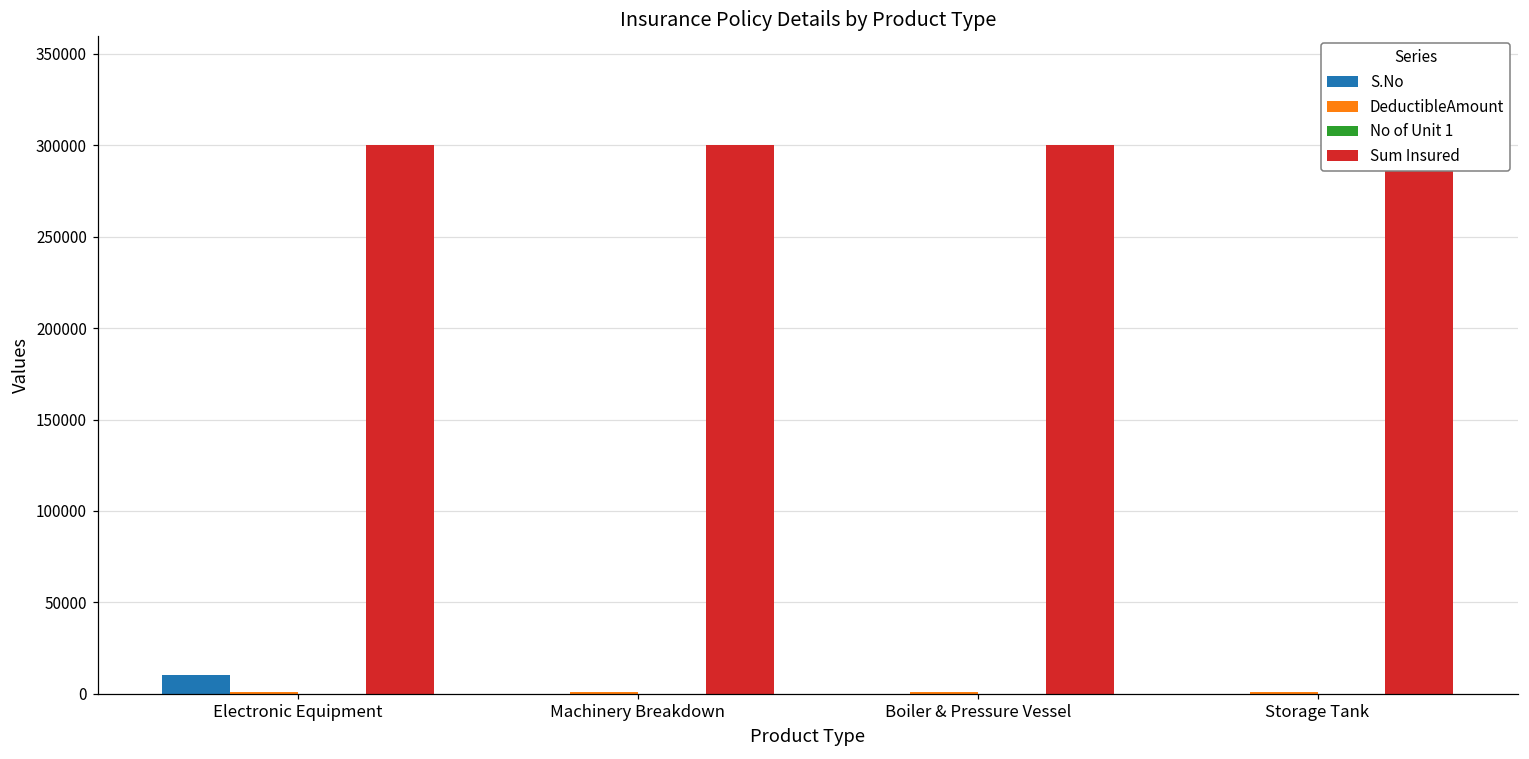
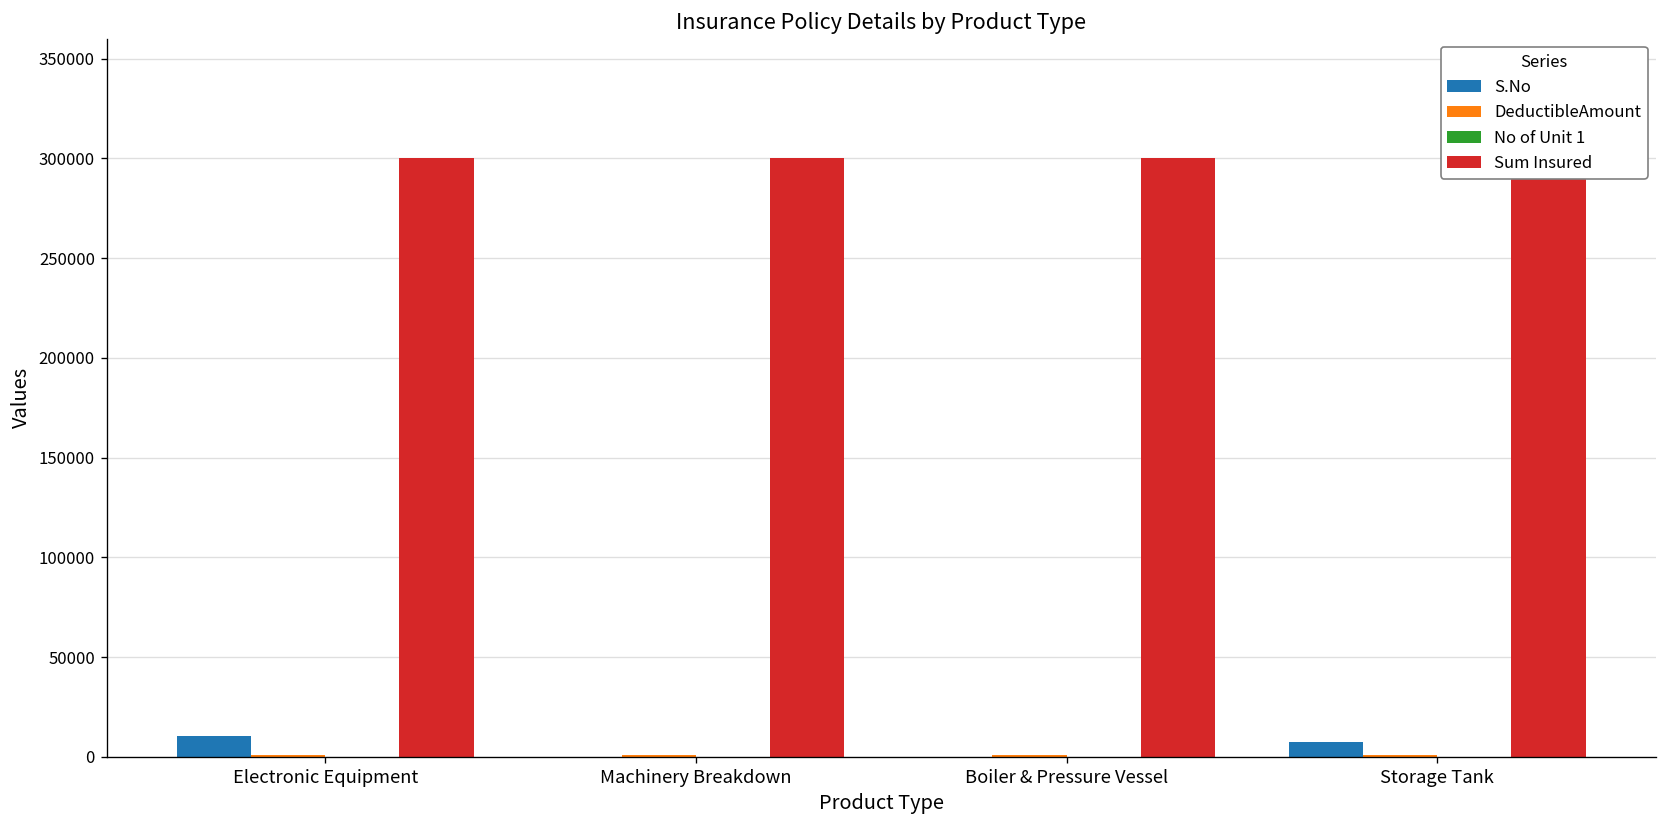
S.No, Storage Tank: 0 -> 7000
